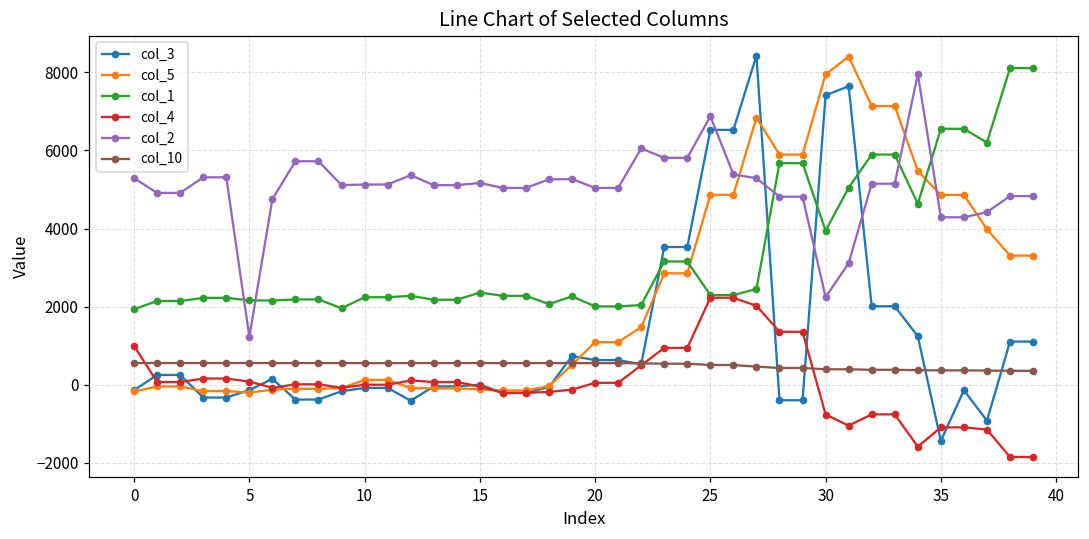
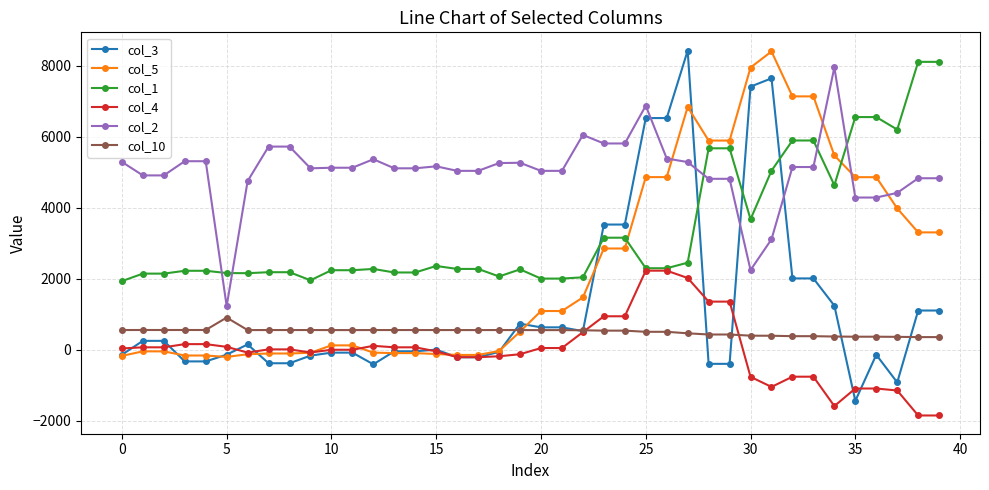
col_4, 0: 1000 -> 0
col_10, 5: 600 -> 900
col_1, 30: 3900 -> 3700
